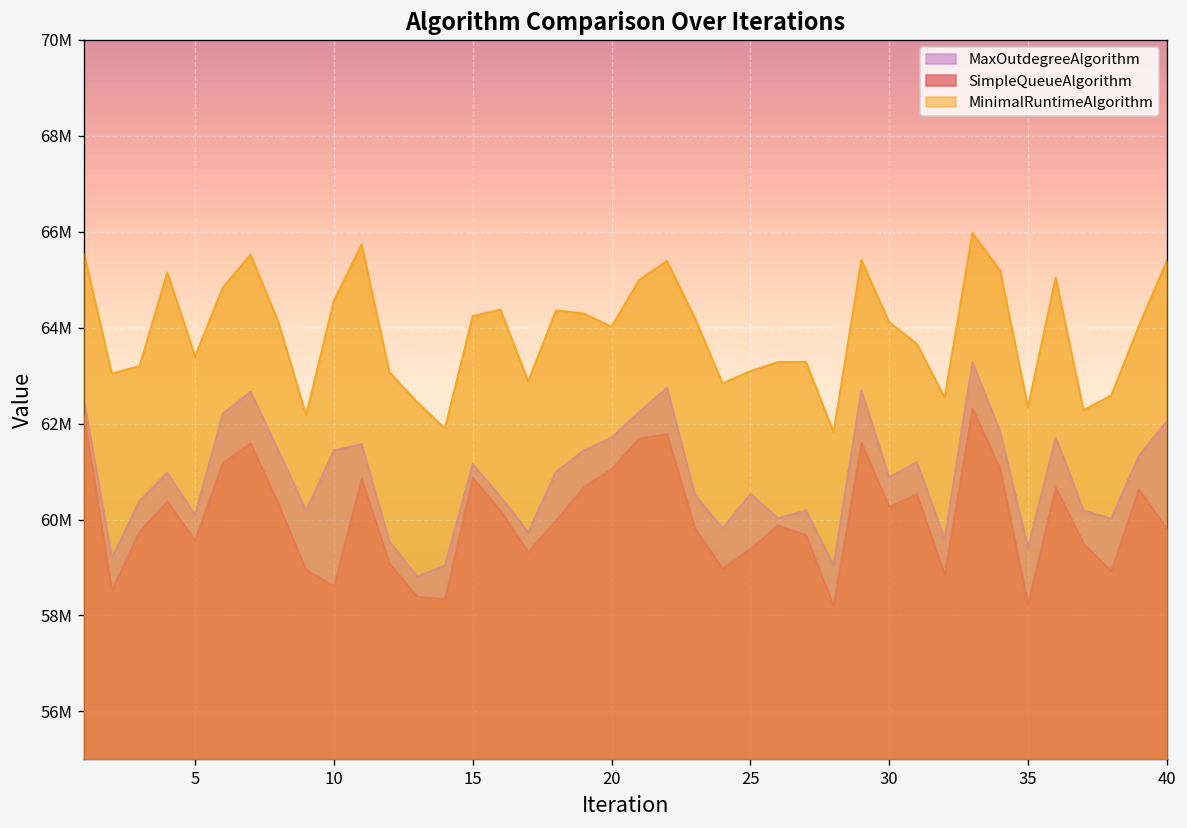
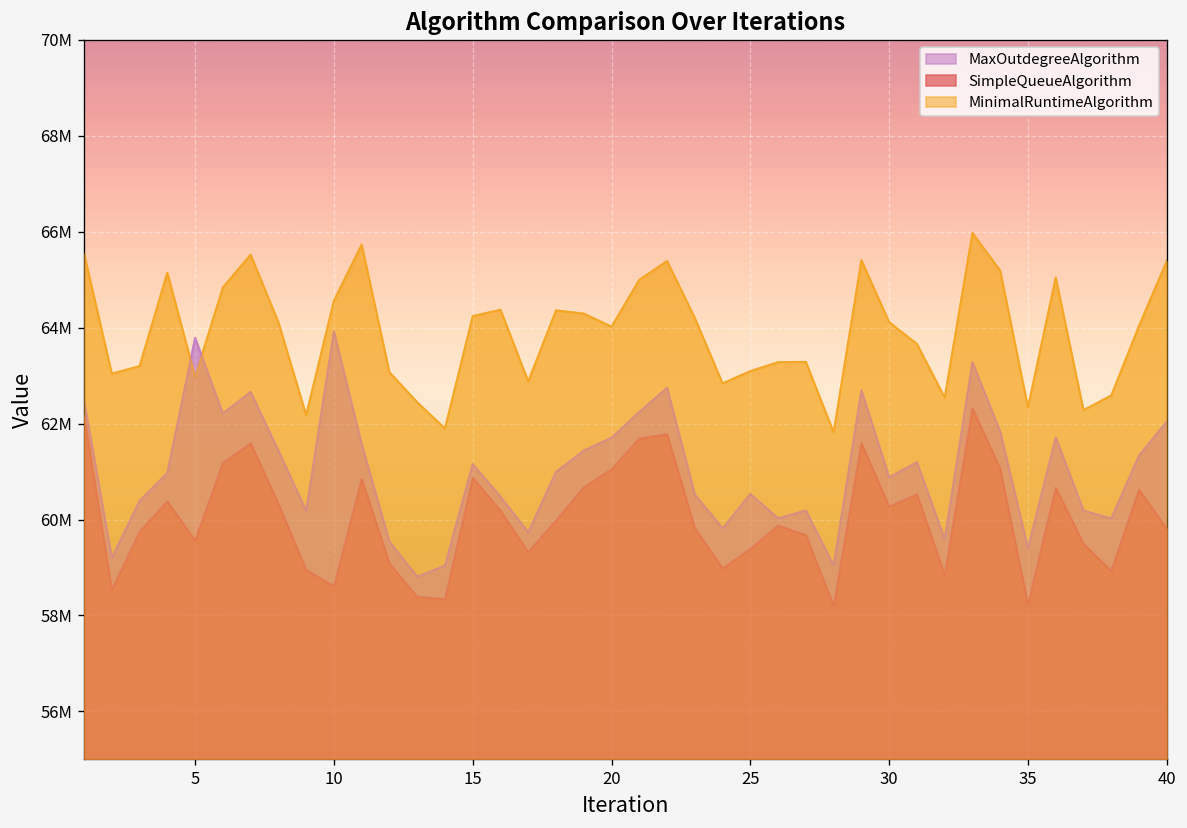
MaxOutdegreeAlgorithm, 5: 60100000 -> 63800000
MinimalRuntimeAlgorithm, 5: 63400000 -> 63000000
MaxOutdegreeAlgorithm, 10: 61400000 -> 63900000
